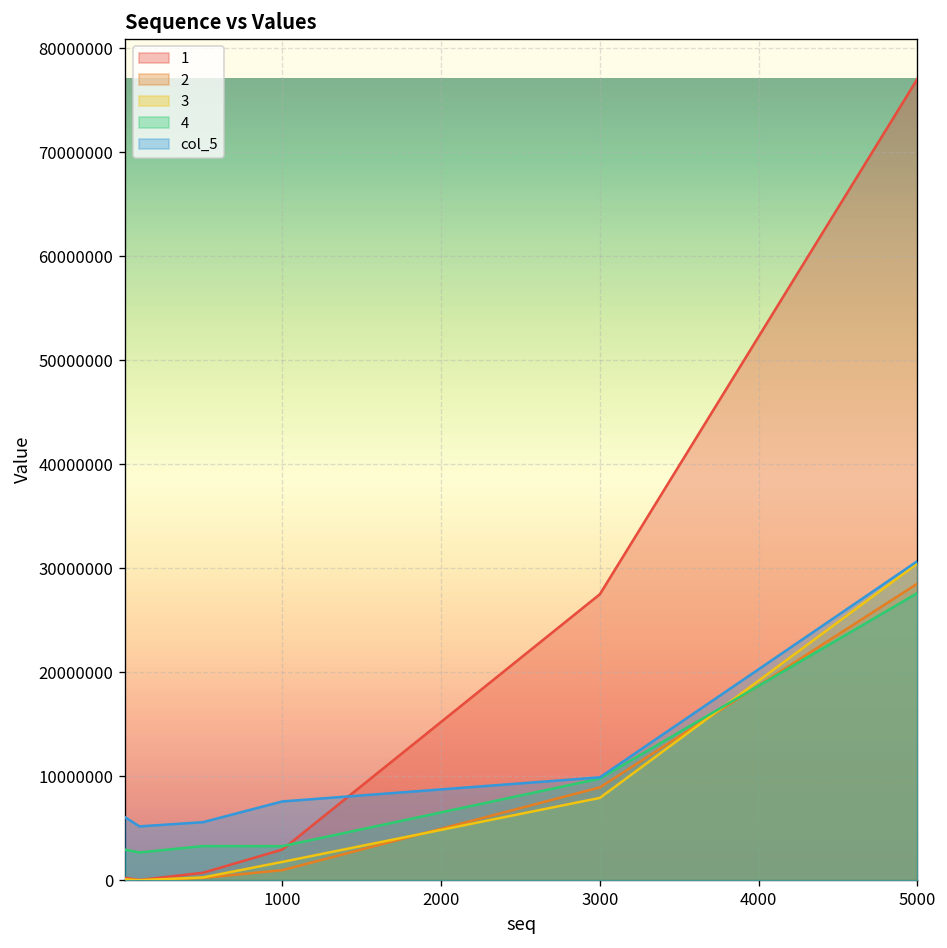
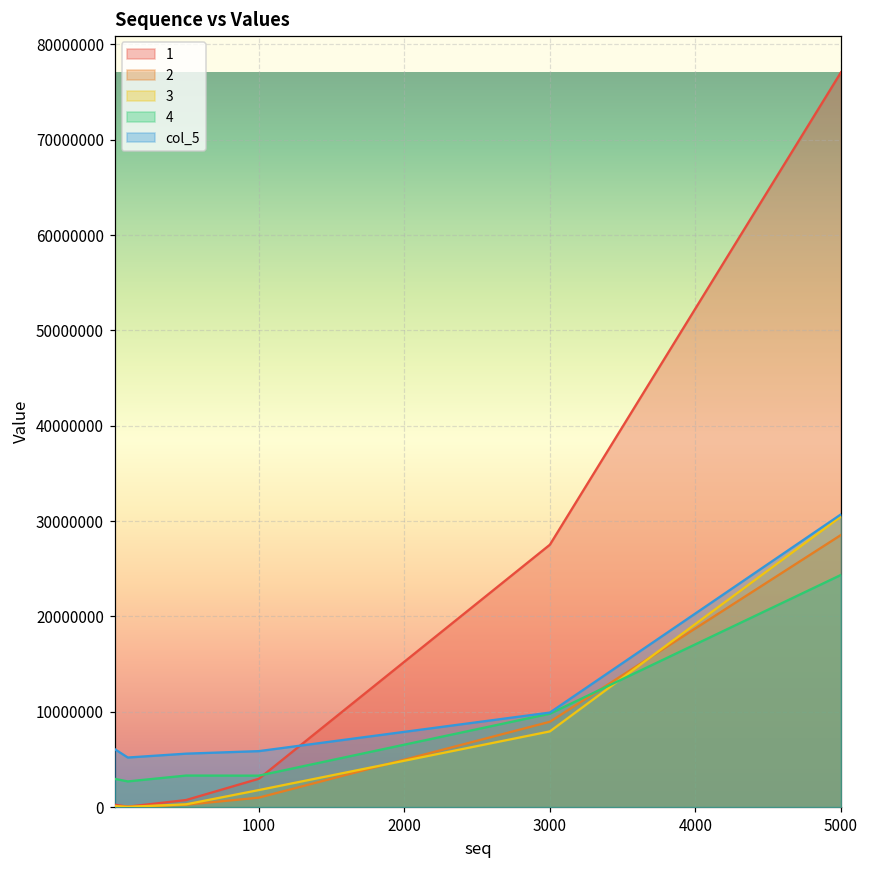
col_5, 1000: 8000000 -> 6000000
4, 5000: 28000000 -> 24000000
